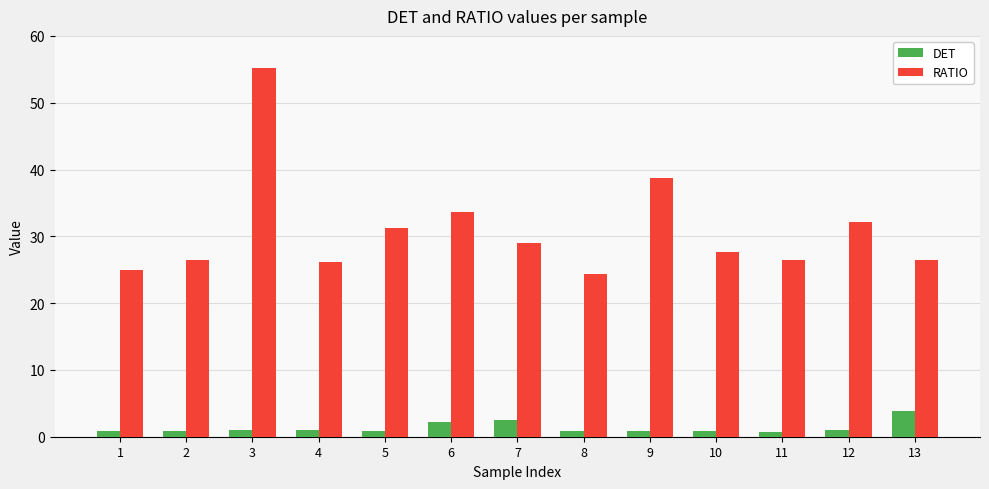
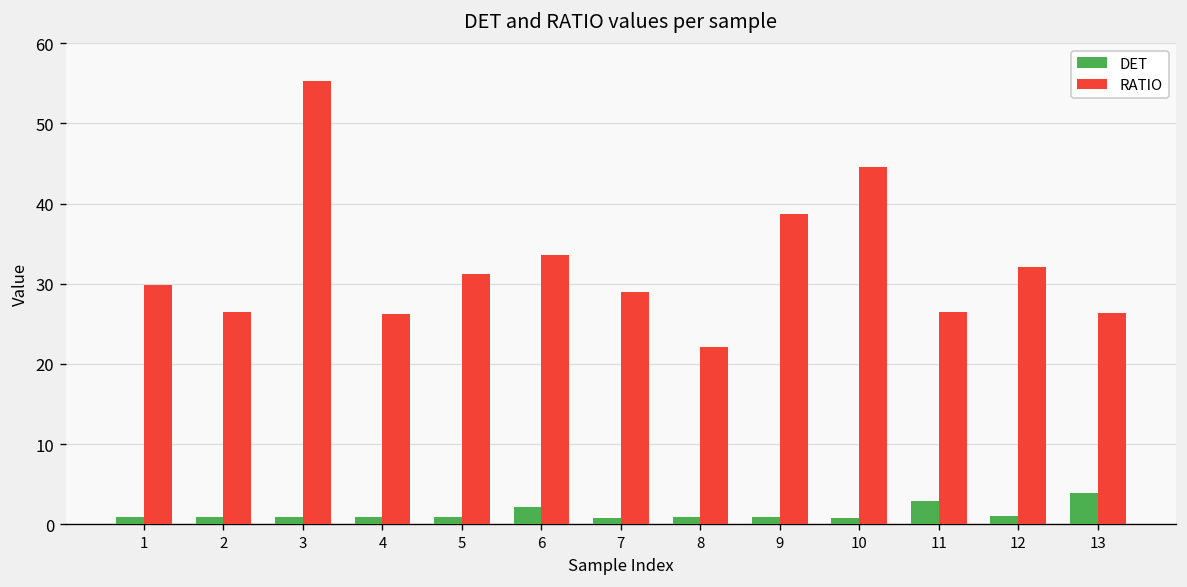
RATIO, 1: 25 -> 30
DET, 7: 3 -> 1
RATIO, 8: 24 -> 22
RATIO, 10: 28 -> 45
DET, 11: 1 -> 3
